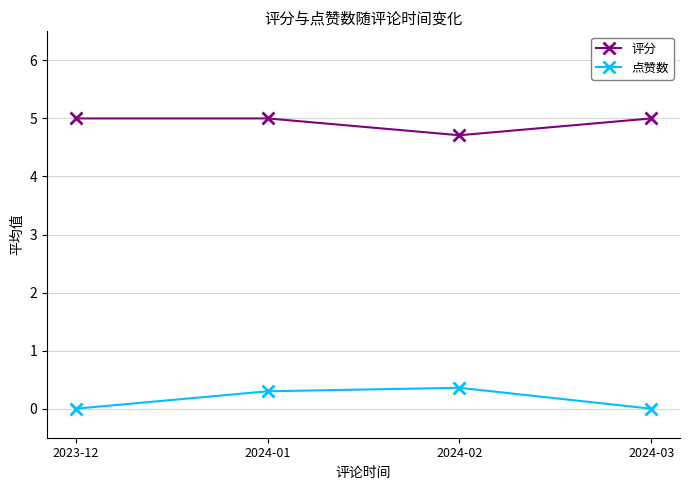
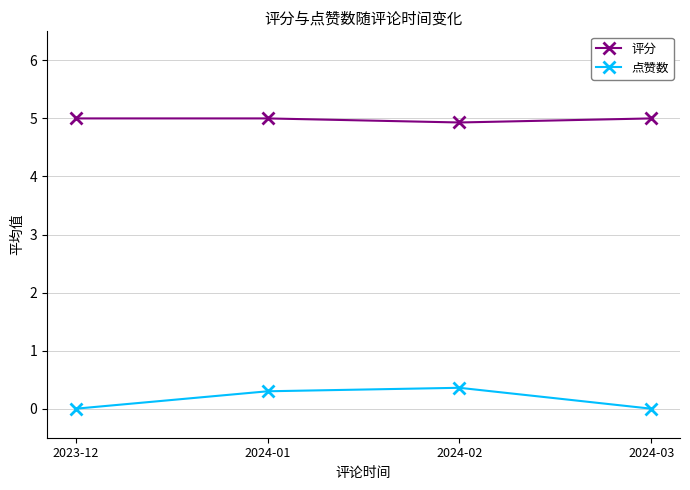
评分, 2024-02: 4.7 -> 4.9
